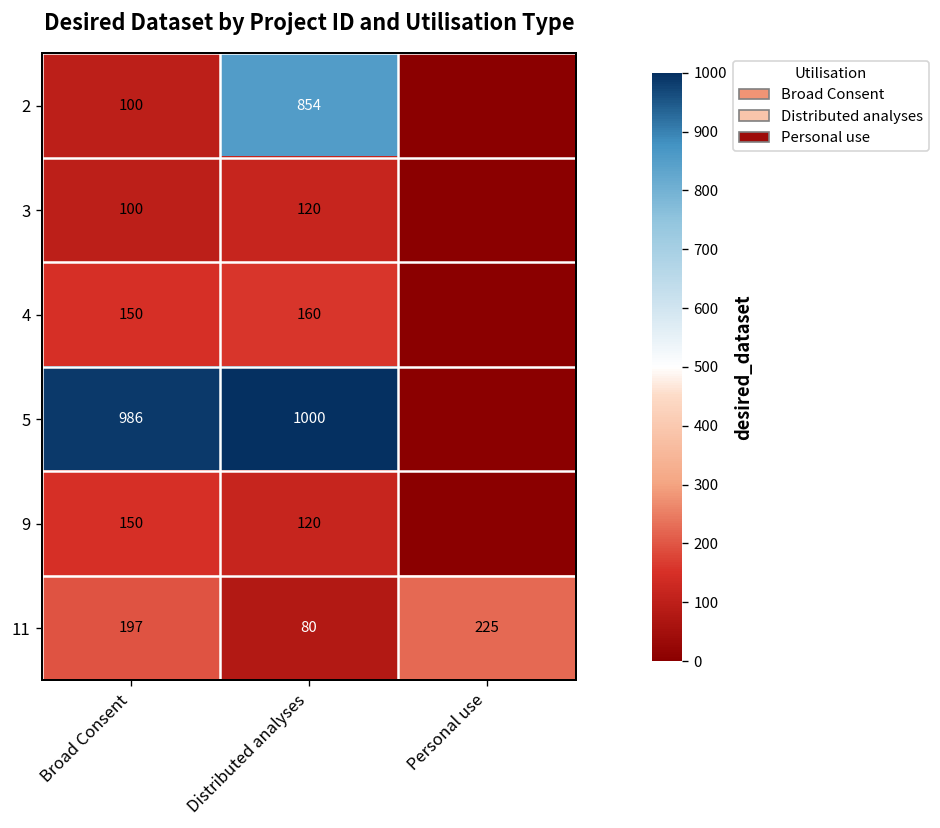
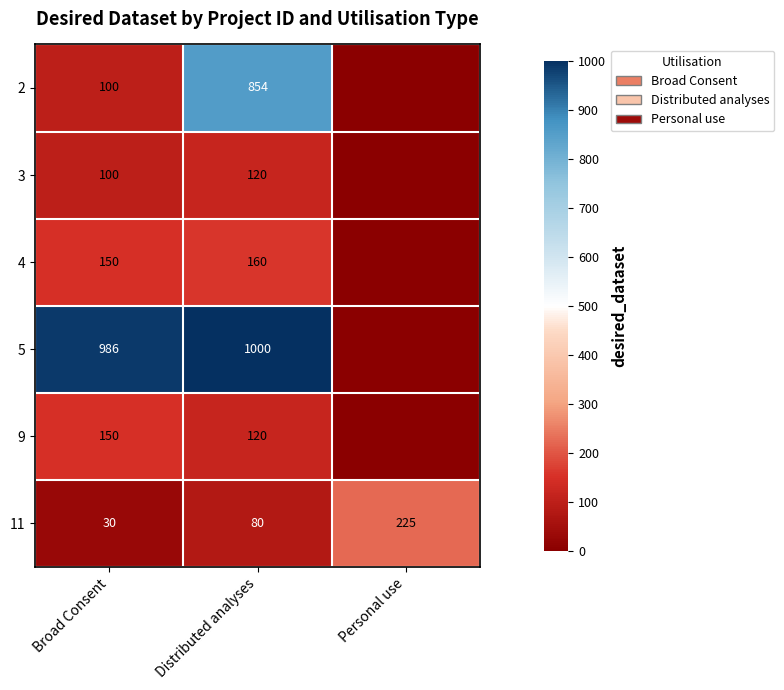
11, Broad Consent: 197 -> 30
